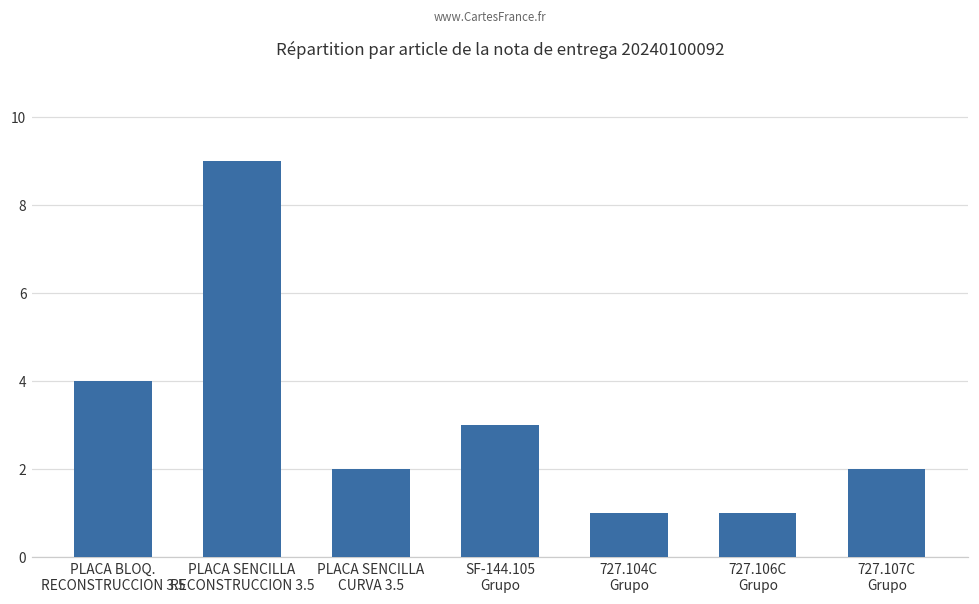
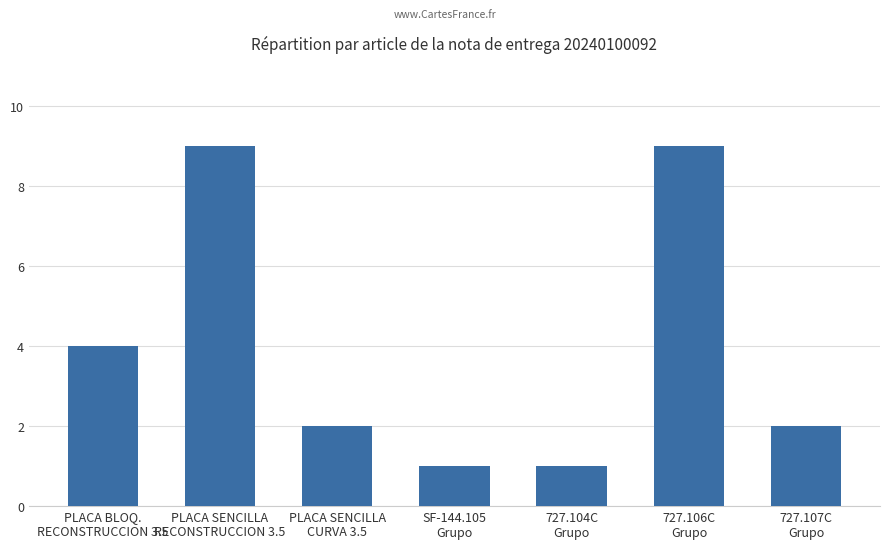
SF-144.105 Grupo: 3 -> 1
727.106C Grupo: 1 -> 9
